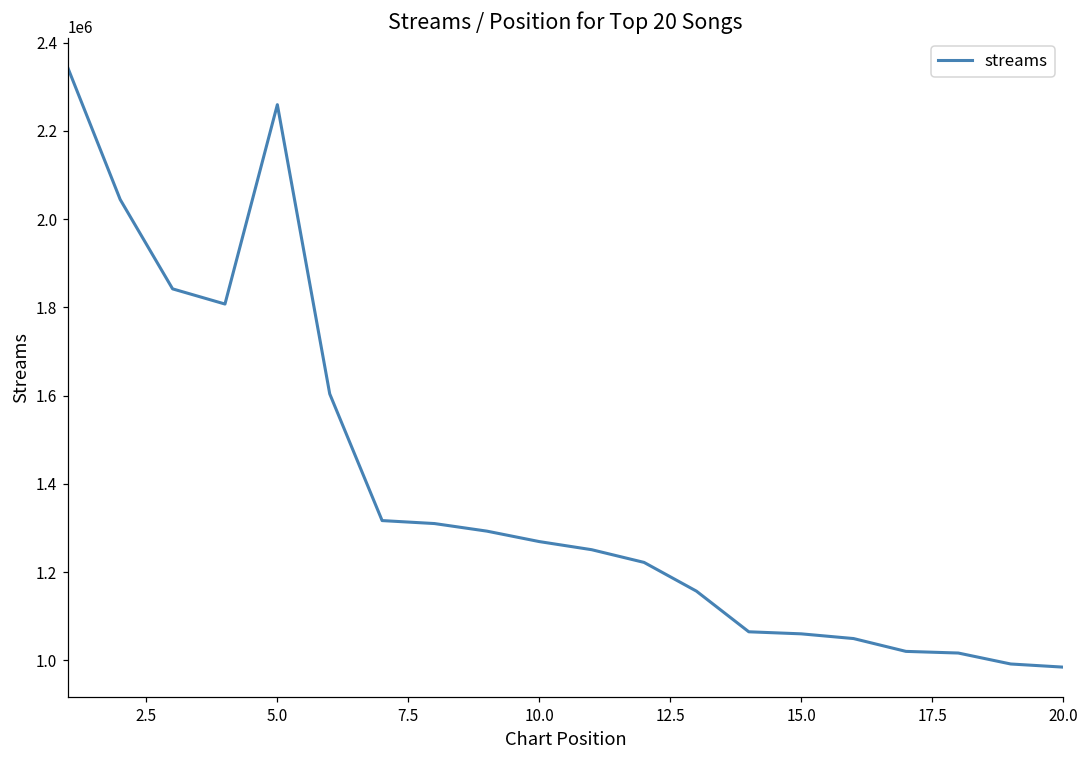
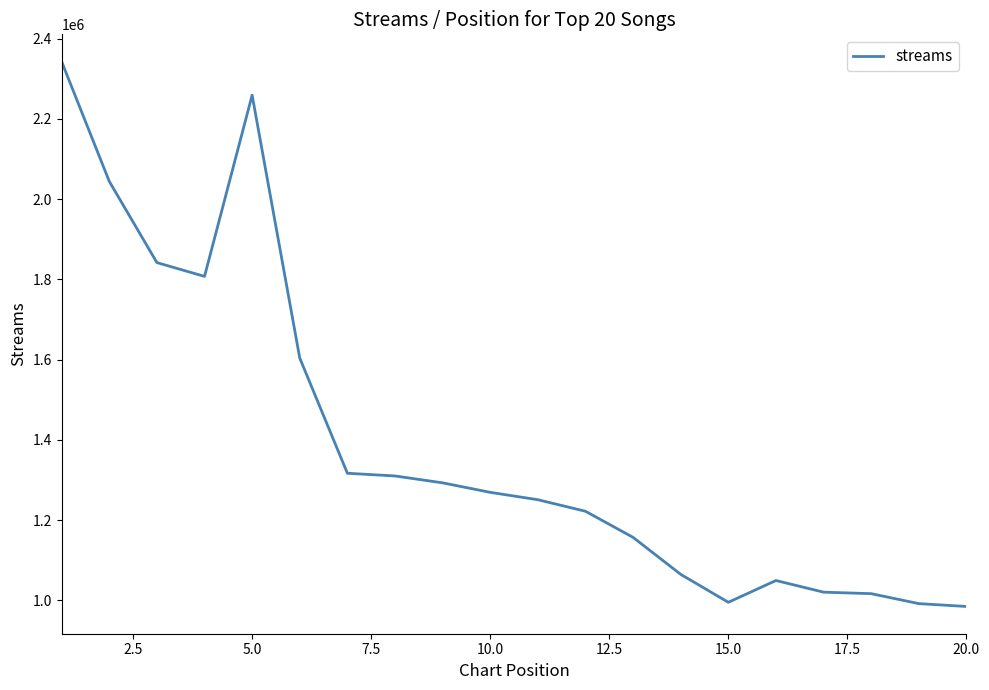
15.0: 1060000 -> 1000000
